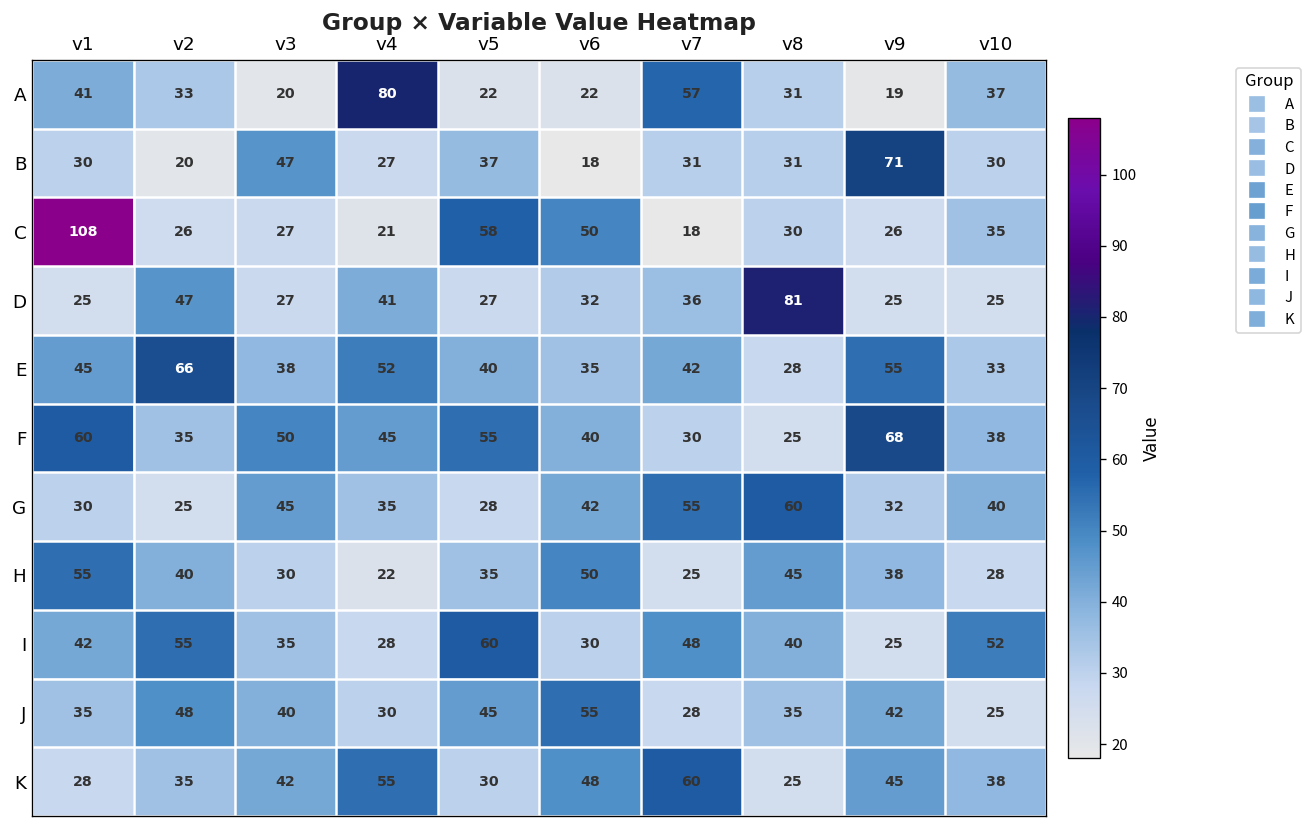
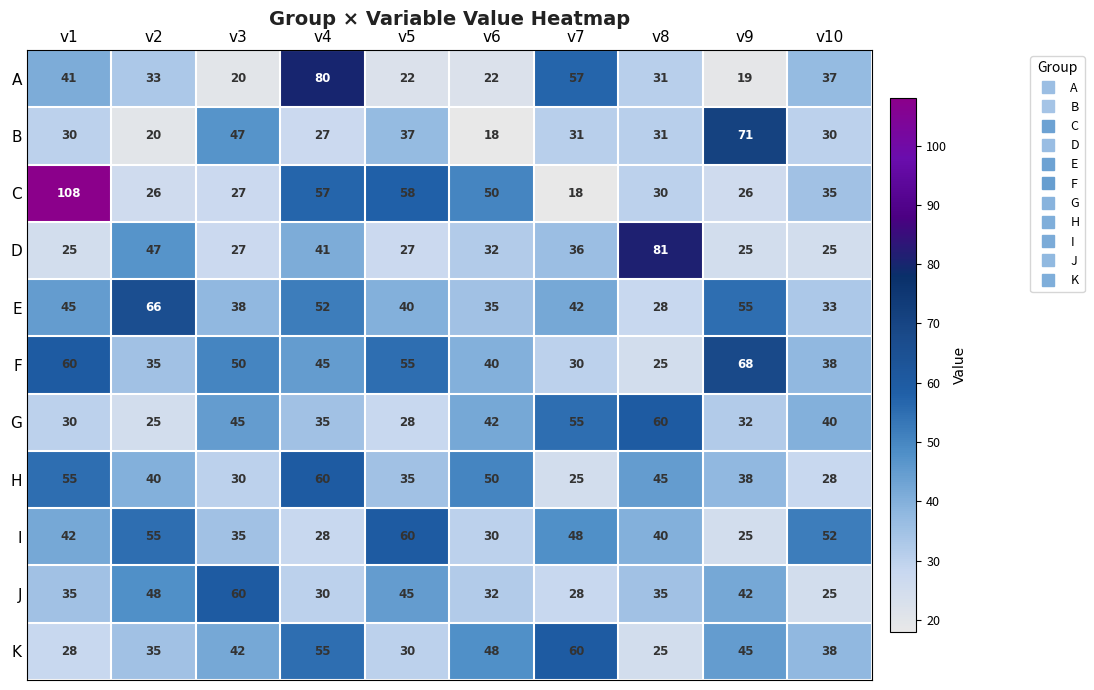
C, v4: 21 -> 57
H, v4: 22 -> 60
J, v3: 40 -> 60
J, v6: 55 -> 32
